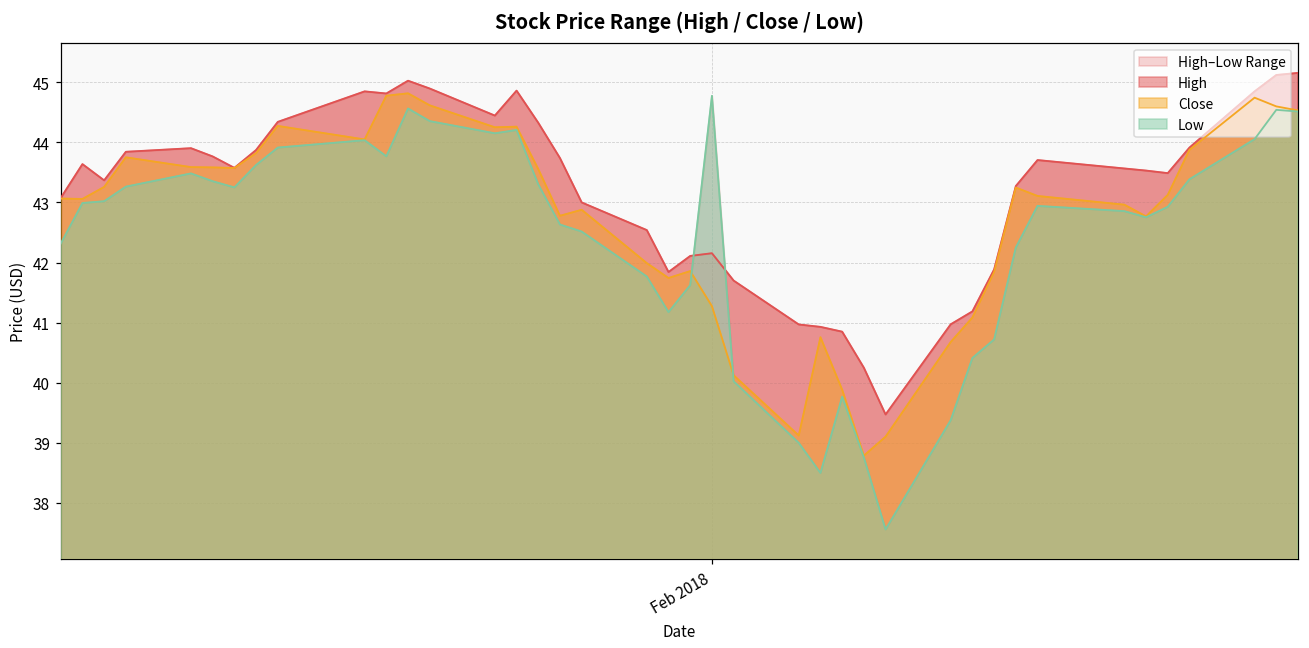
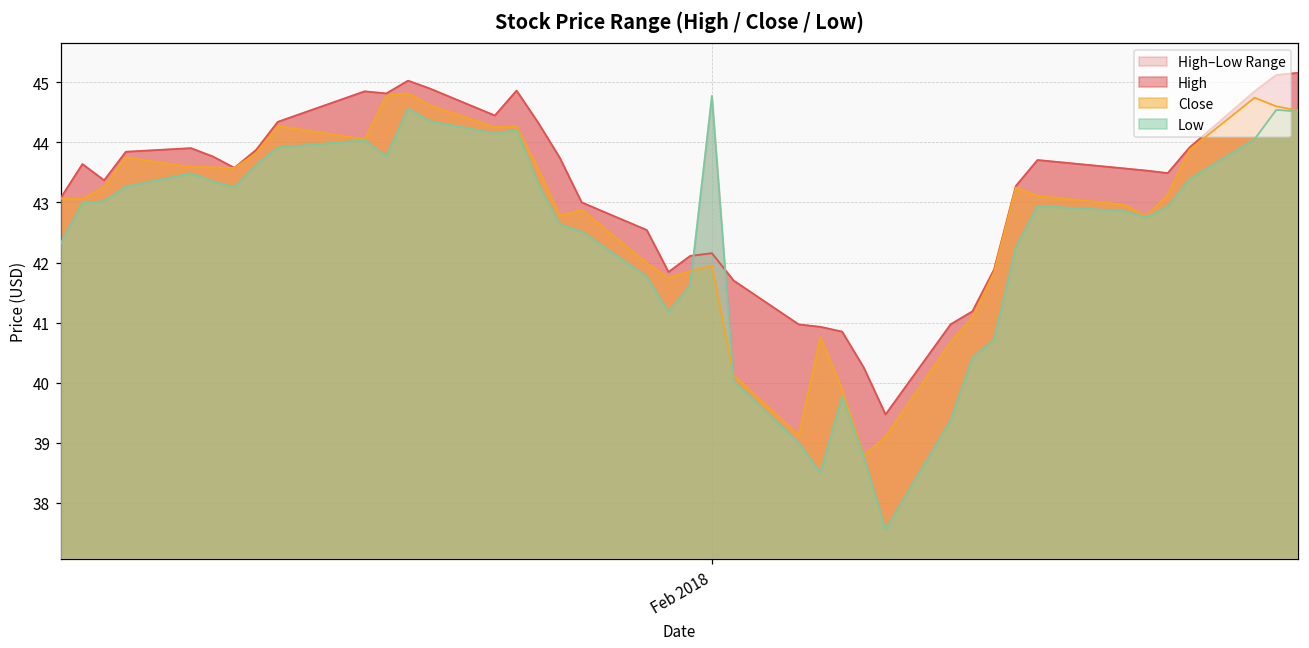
Close, Feb 2018: 41.3 -> 41.9
